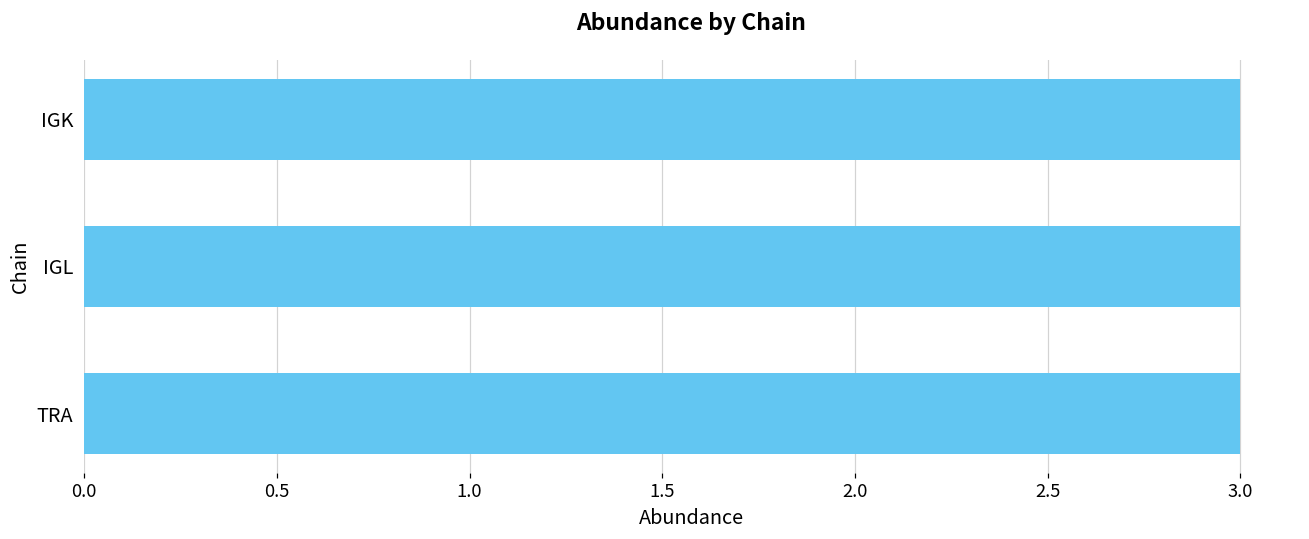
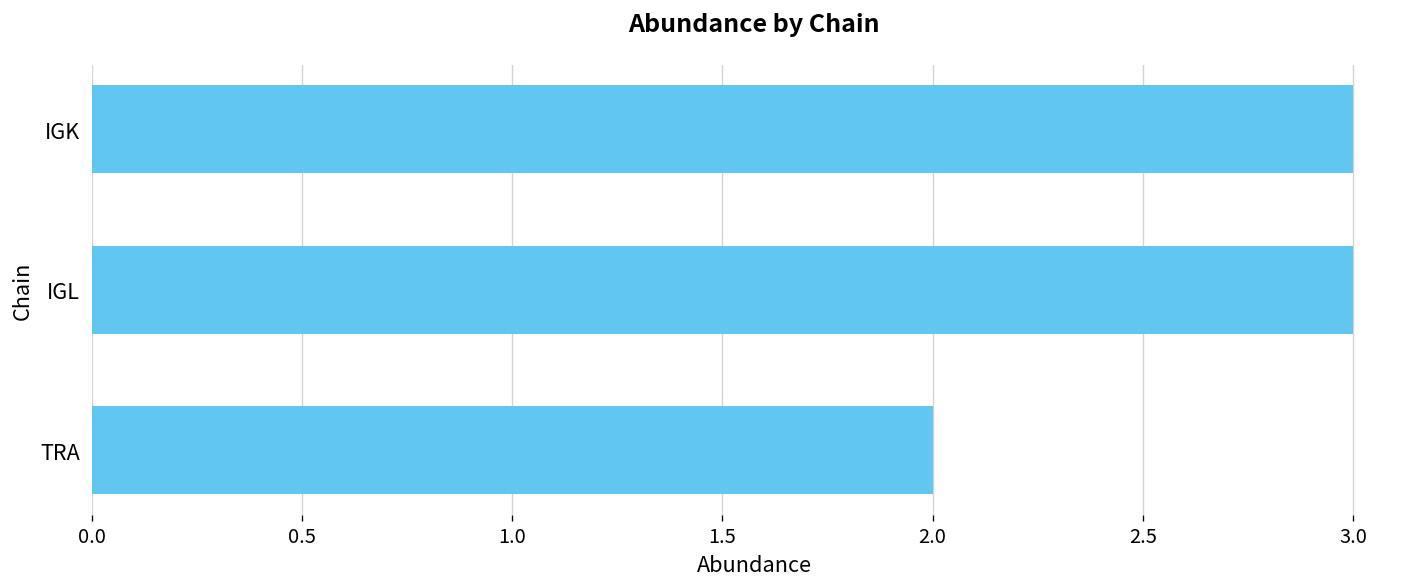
TRA: 3 -> 2
